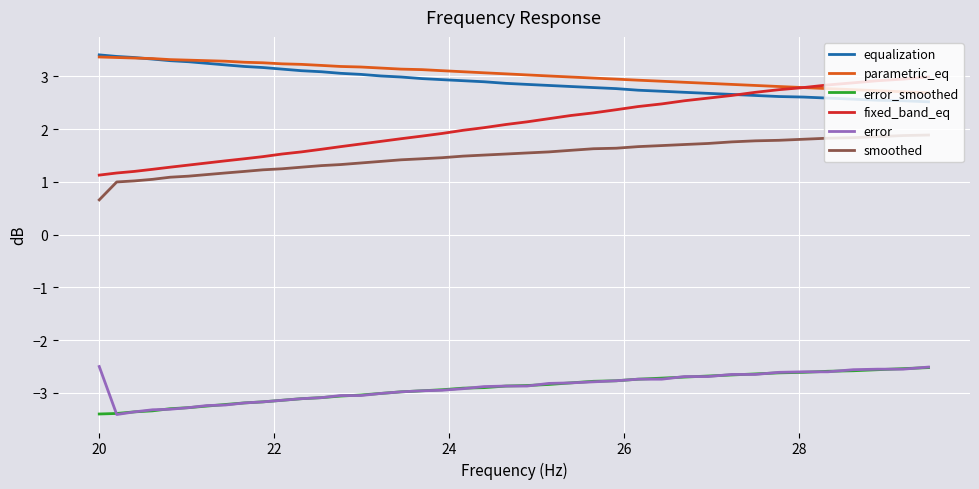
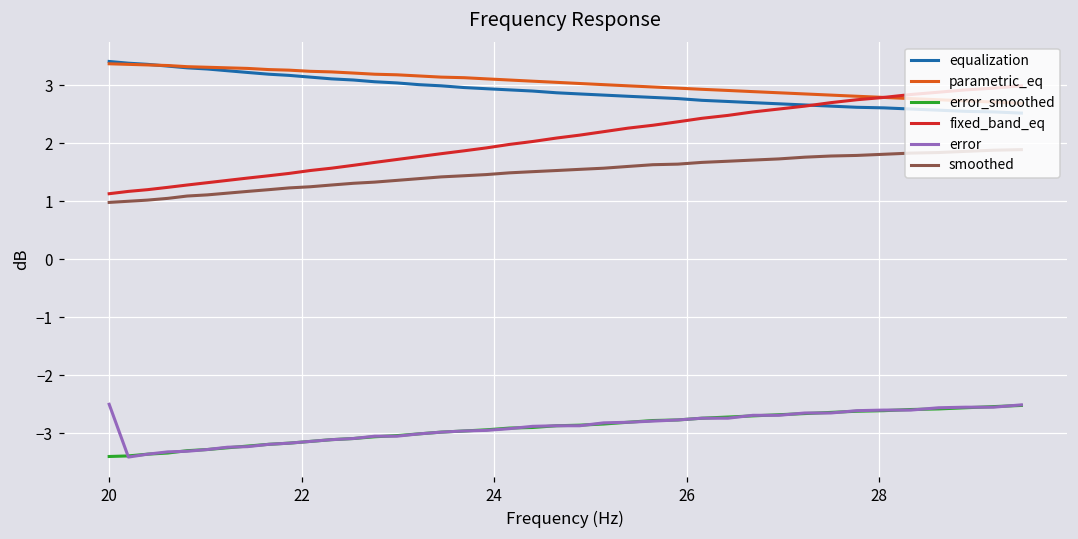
smoothed, 20: 0.7 -> 1.0
